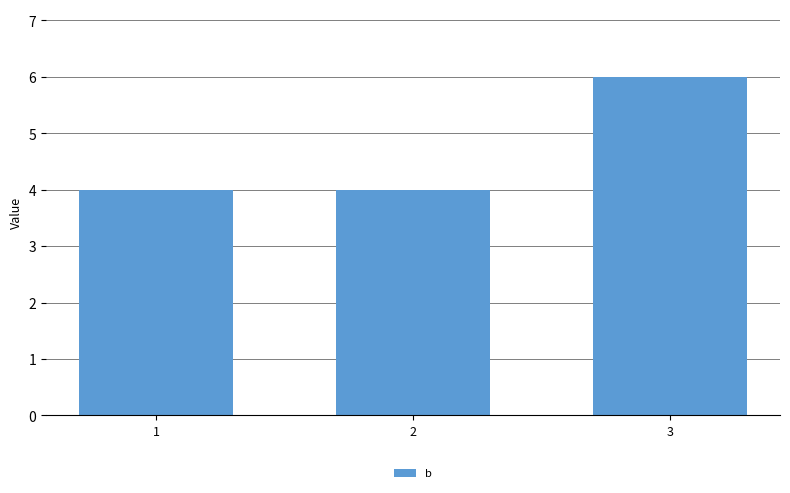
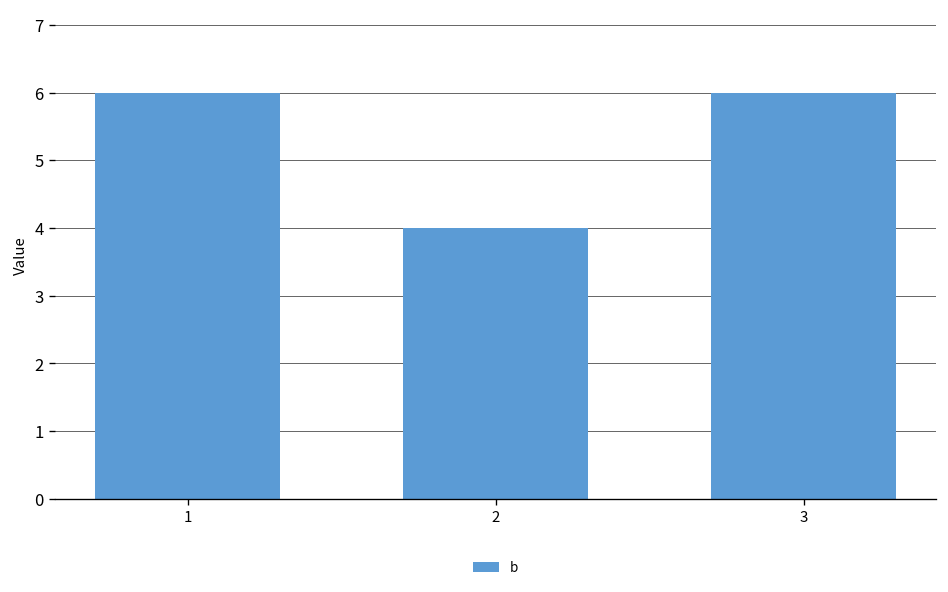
1: 4 -> 6
